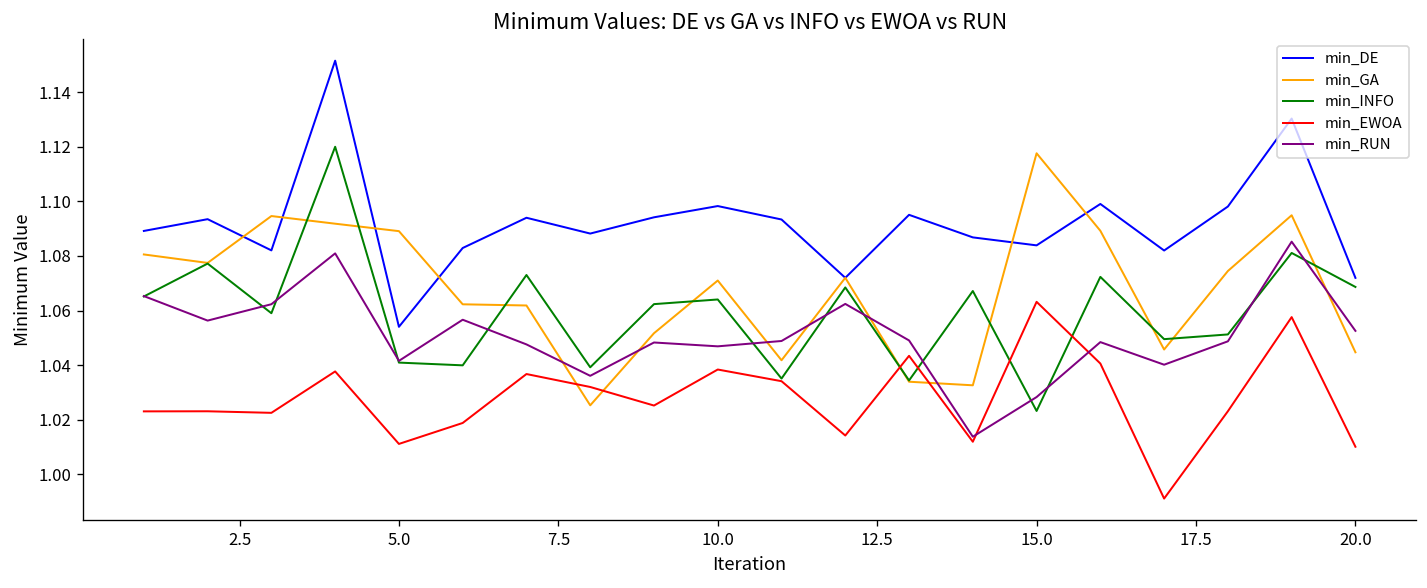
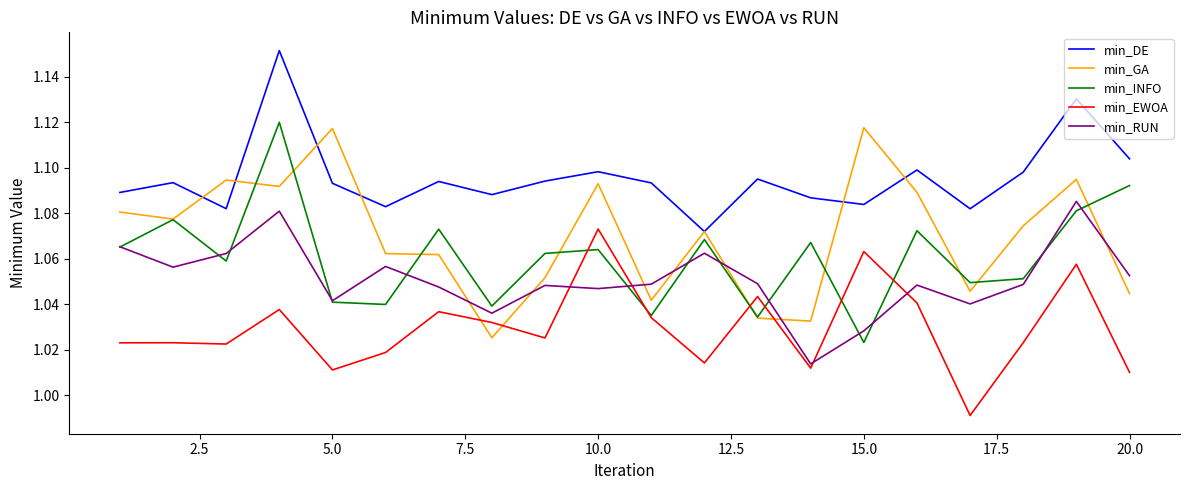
min_DE, 5.0: 1.054 -> 1.093
min_GA, 5.0: 1.089 -> 1.117
min_GA, 10.0: 1.071 -> 1.093
min_EWOA, 10.0: 1.038 -> 1.073
min_DE, 20.0: 1.072 -> 1.104
min_INFO, 20.0: 1.069 -> 1.092
